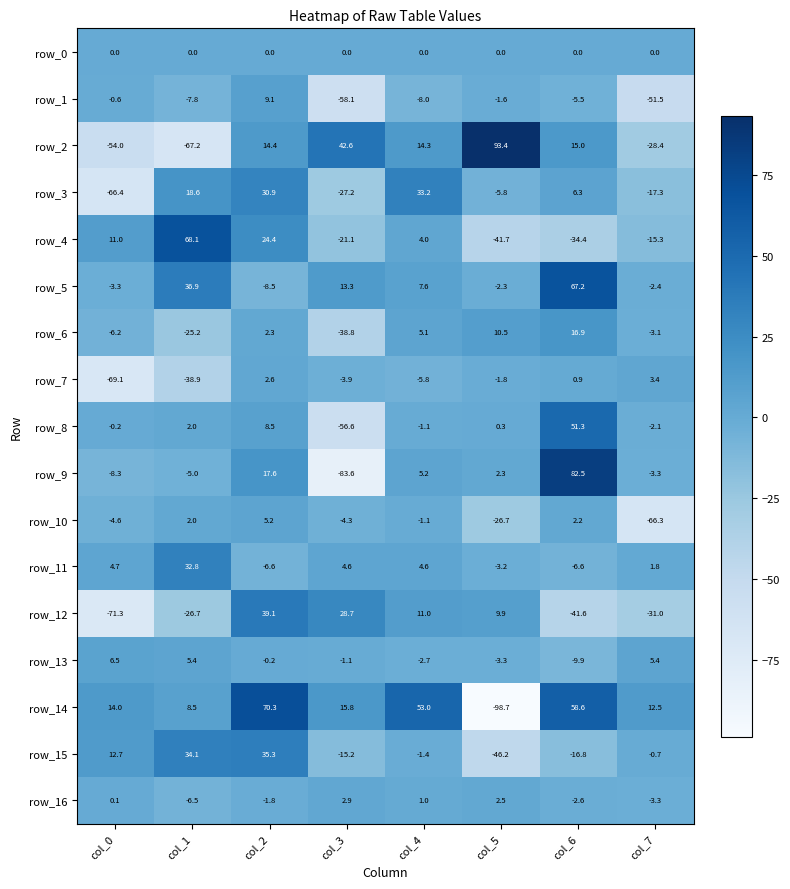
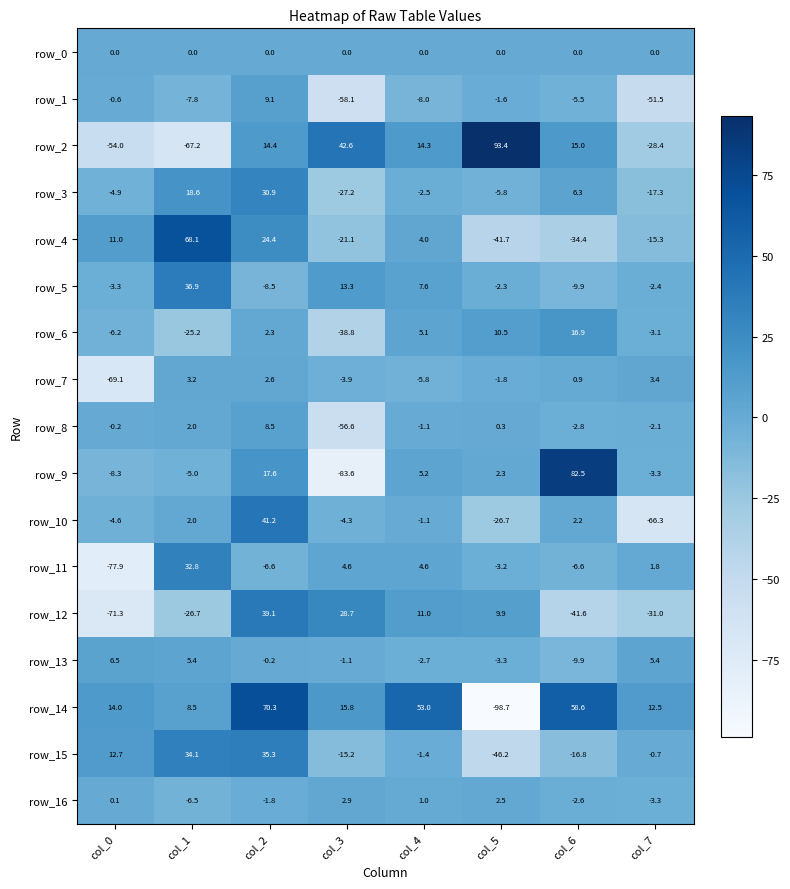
row_3, col_0: -66.4 -> -4.9
row_3, col_4: 33.2 -> -2.5
row_5, col_6: 67.2 -> -9.9
row_7, col_1: -38.9 -> 3.2
row_8, col_6: 51.3 -> -2.8
row_10, col_2: 5.2 -> 41.2
row_11, col_0: 4.7 -> -77.9
